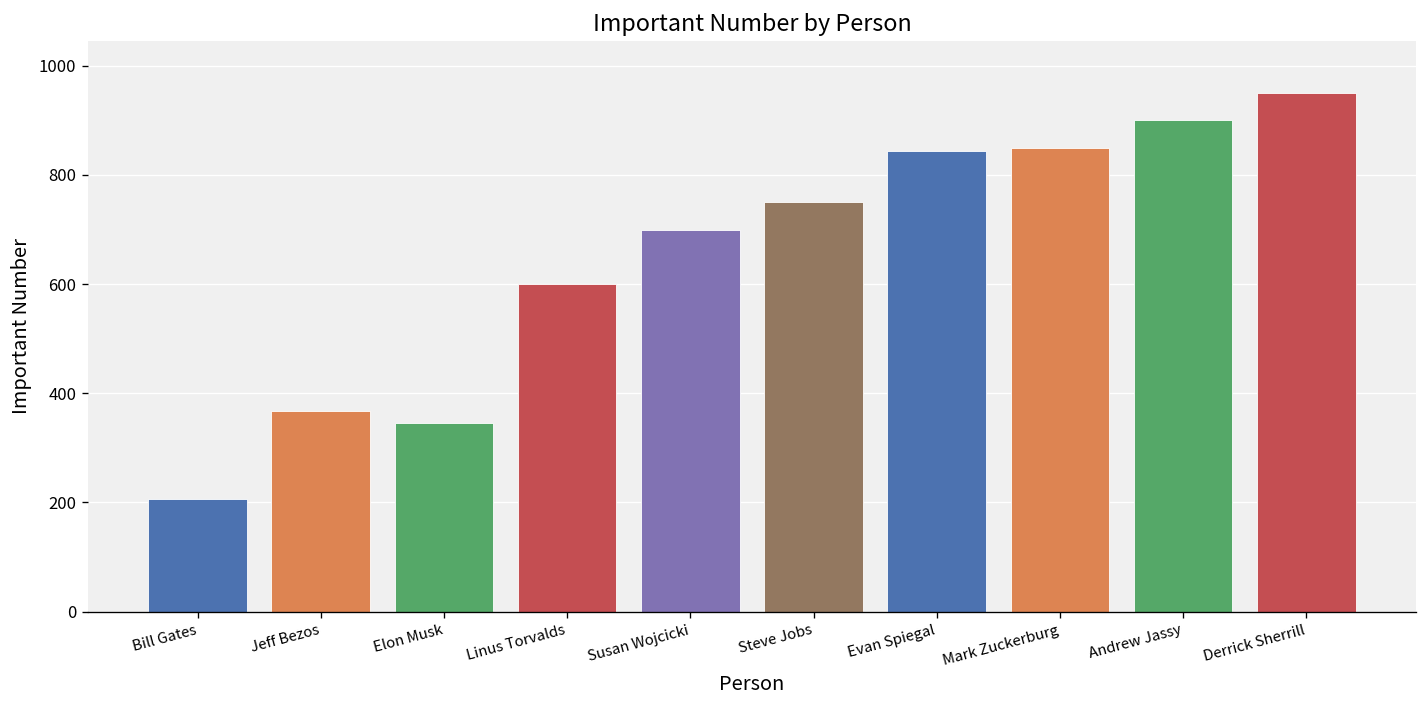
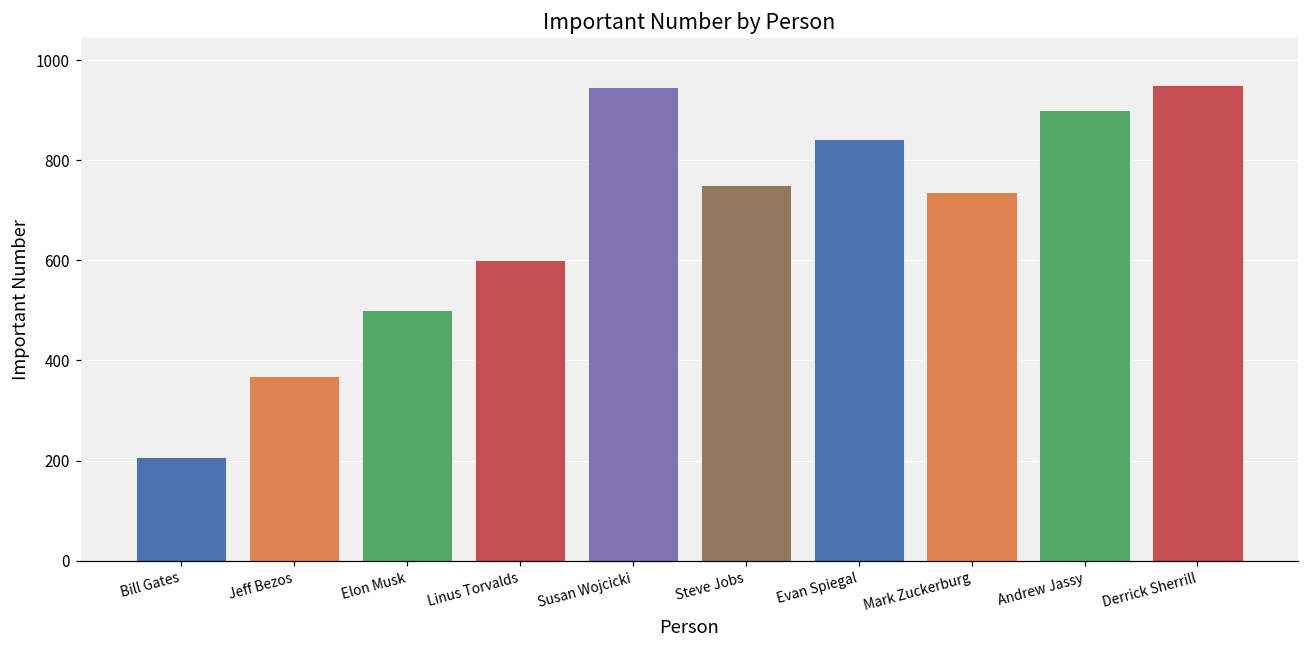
Elon Musk: 350 -> 500
Susan Wojcicki: 700 -> 950
Mark Zuckerburg: 850 -> 740
